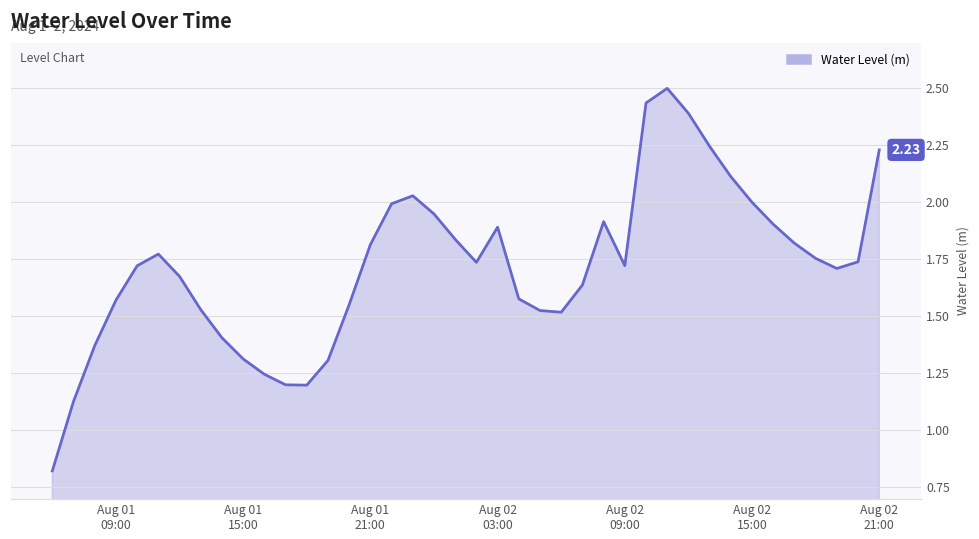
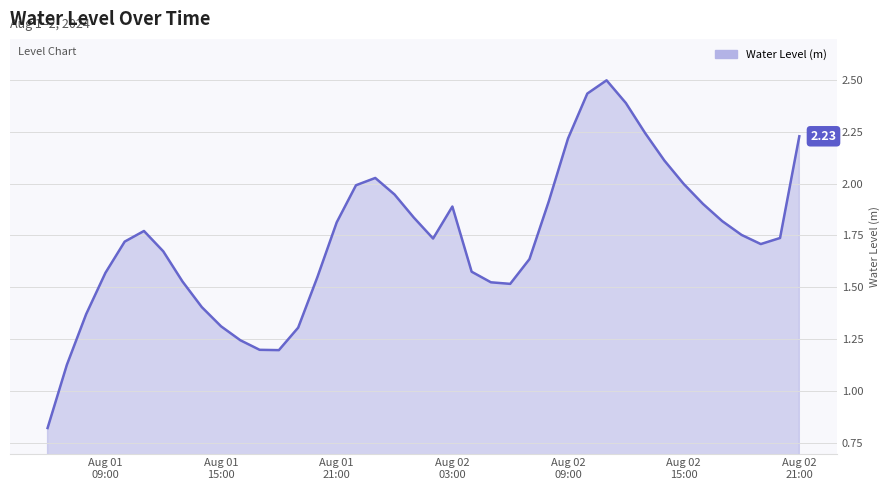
Aug 02 09:00: 1.72 -> 2.22
